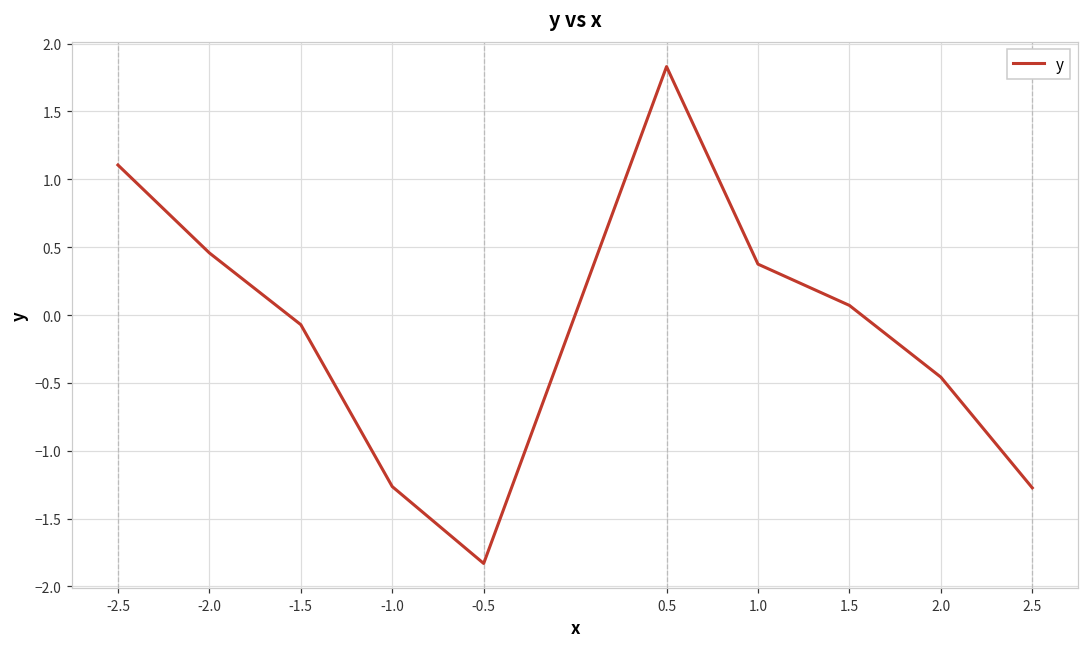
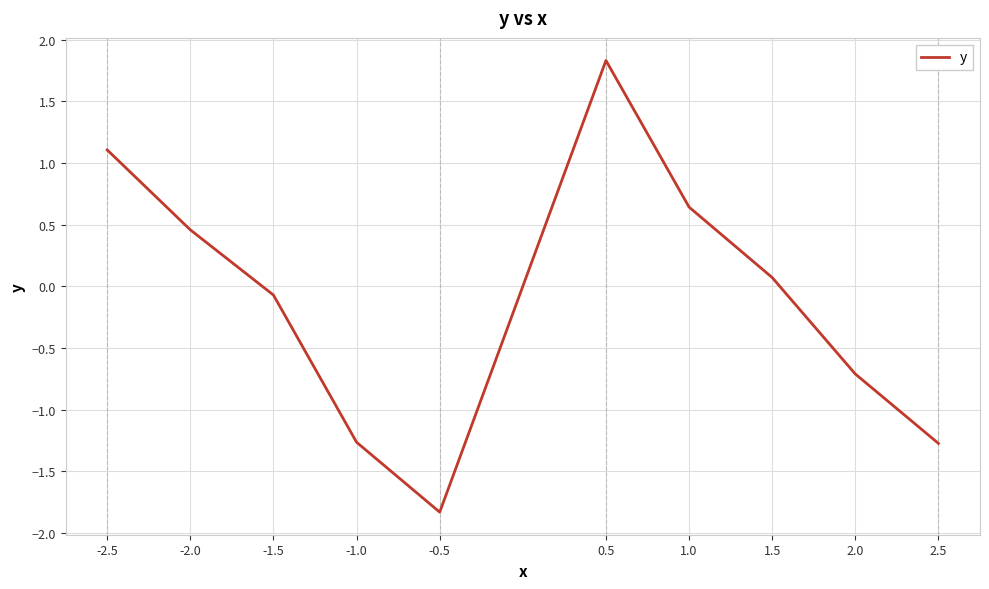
1.0: 0.38 -> 0.64
2.0: -0.46 -> -0.71
